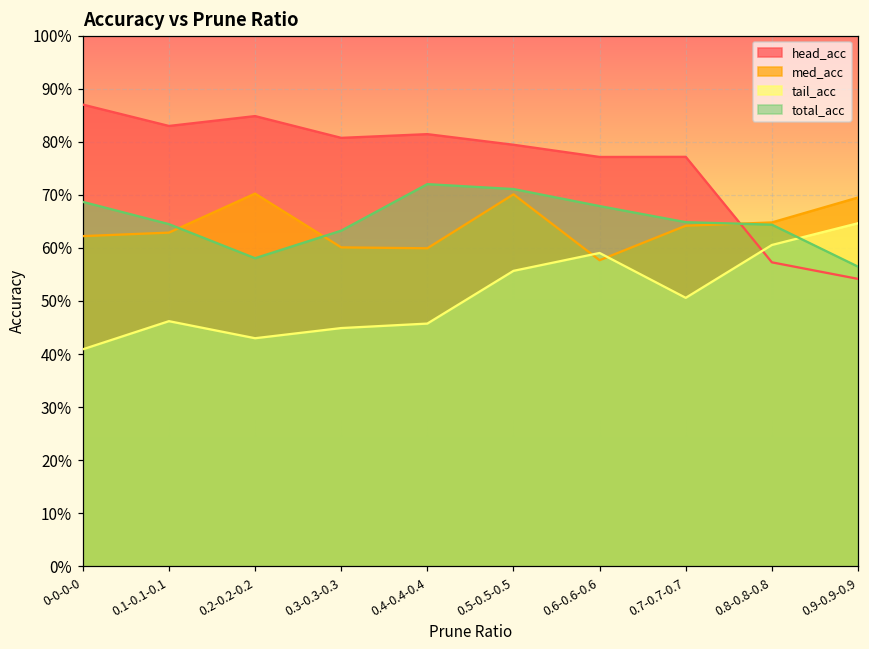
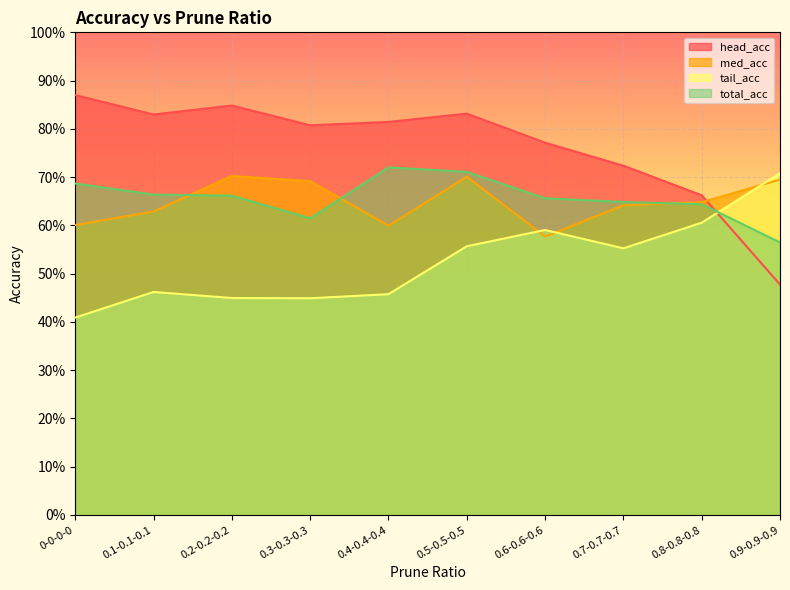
med_acc, 0-0-0-0: 62% -> 60%
total_acc, 0.1-0.1-0.1: 64% -> 66%
tail_acc, 0.2-0.2-0.2: 43% -> 45%
total_acc, 0.2-0.2-0.2: 58% -> 66%
med_acc, 0.3-0.3-0.3: 60% -> 69%
total_acc, 0.3-0.3-0.3: 63% -> 61%
head_acc, 0.5-0.5-0.5: 79% -> 83%
total_acc, 0.6-0.6-0.6: 68% -> 66%
head_acc, 0.7-0.7-0.7: 77% -> 72%
tail_acc, 0.7-0.7-0.7: 51% -> 55%
head_acc, 0.8-0.8-0.8: 57% -> 66%
head_acc, 0.9-0.9-0.9: 54% -> 48%
tail_acc, 0.9-0.9-0.9: 65% -> 71%
